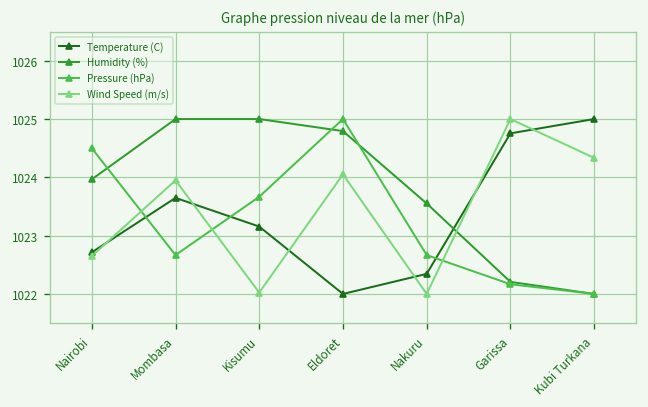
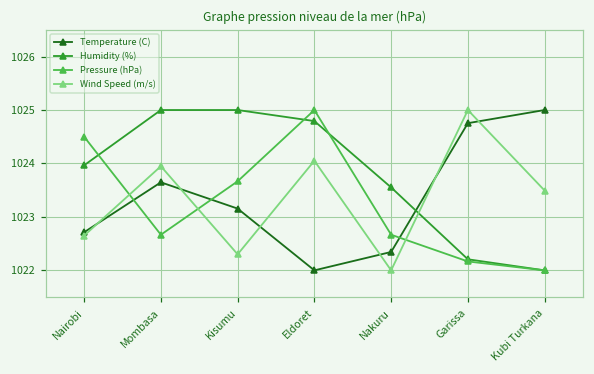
Wind Speed (m/s), Kisumu: 1022.0 -> 1022.3
Wind Speed (m/s), Kubi Turkana: 1024.3 -> 1023.5
